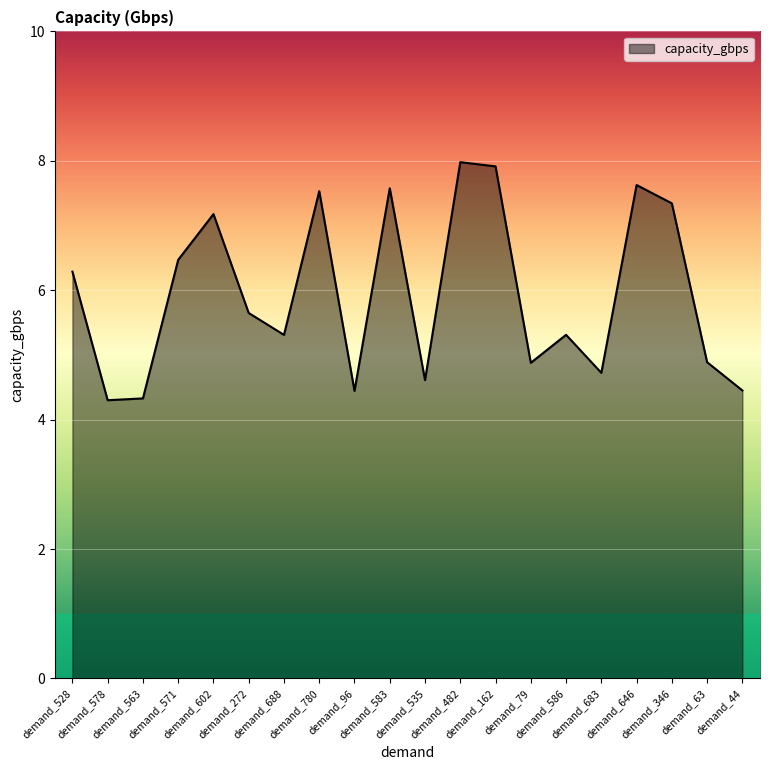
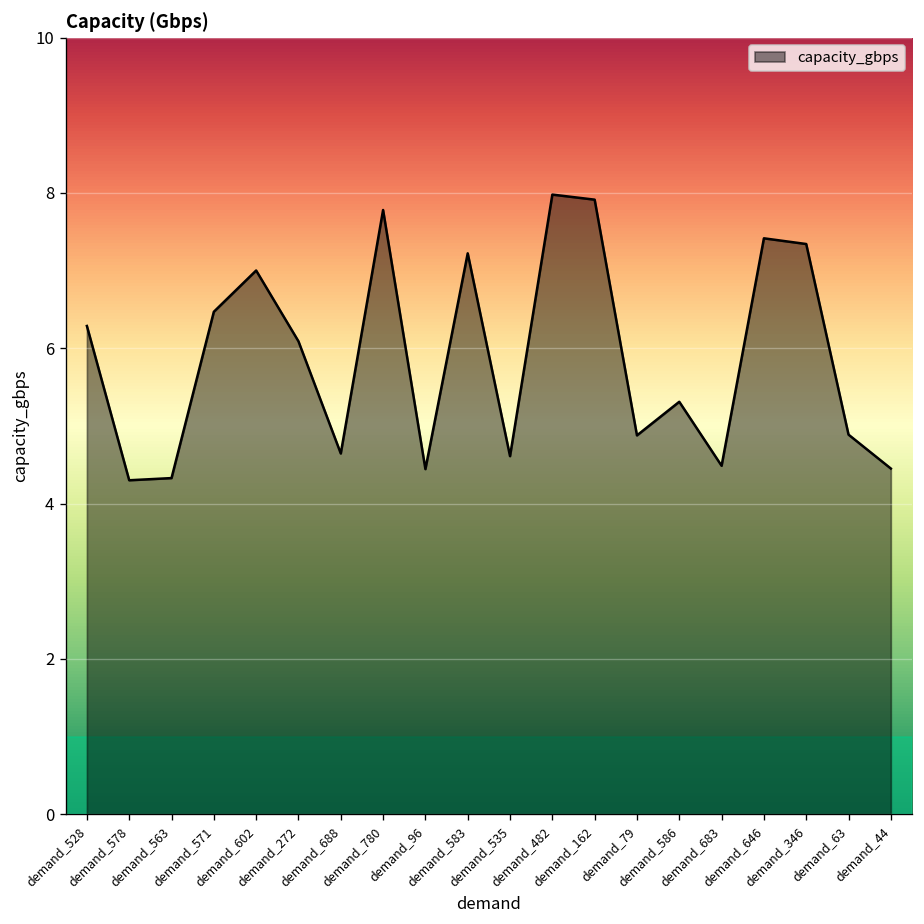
demand_602: 7.2 -> 7.0
demand_272: 5.6 -> 6.1
demand_688: 5.3 -> 4.6
demand_780: 7.5 -> 7.8
demand_583: 7.6 -> 7.2
demand_683: 4.7 -> 4.5
demand_646: 7.6 -> 7.4
